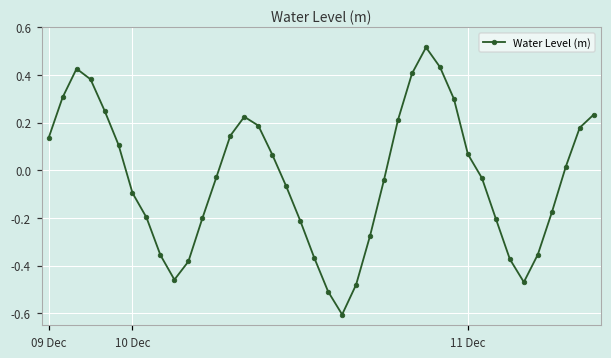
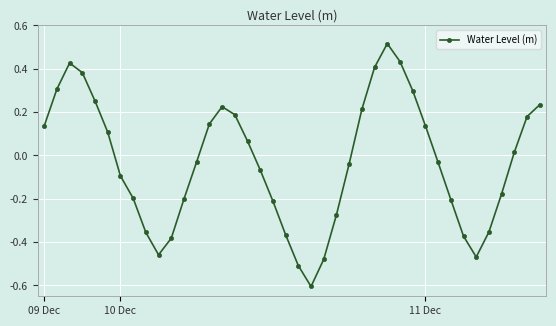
11 Dec: 0.07 -> 0.14
